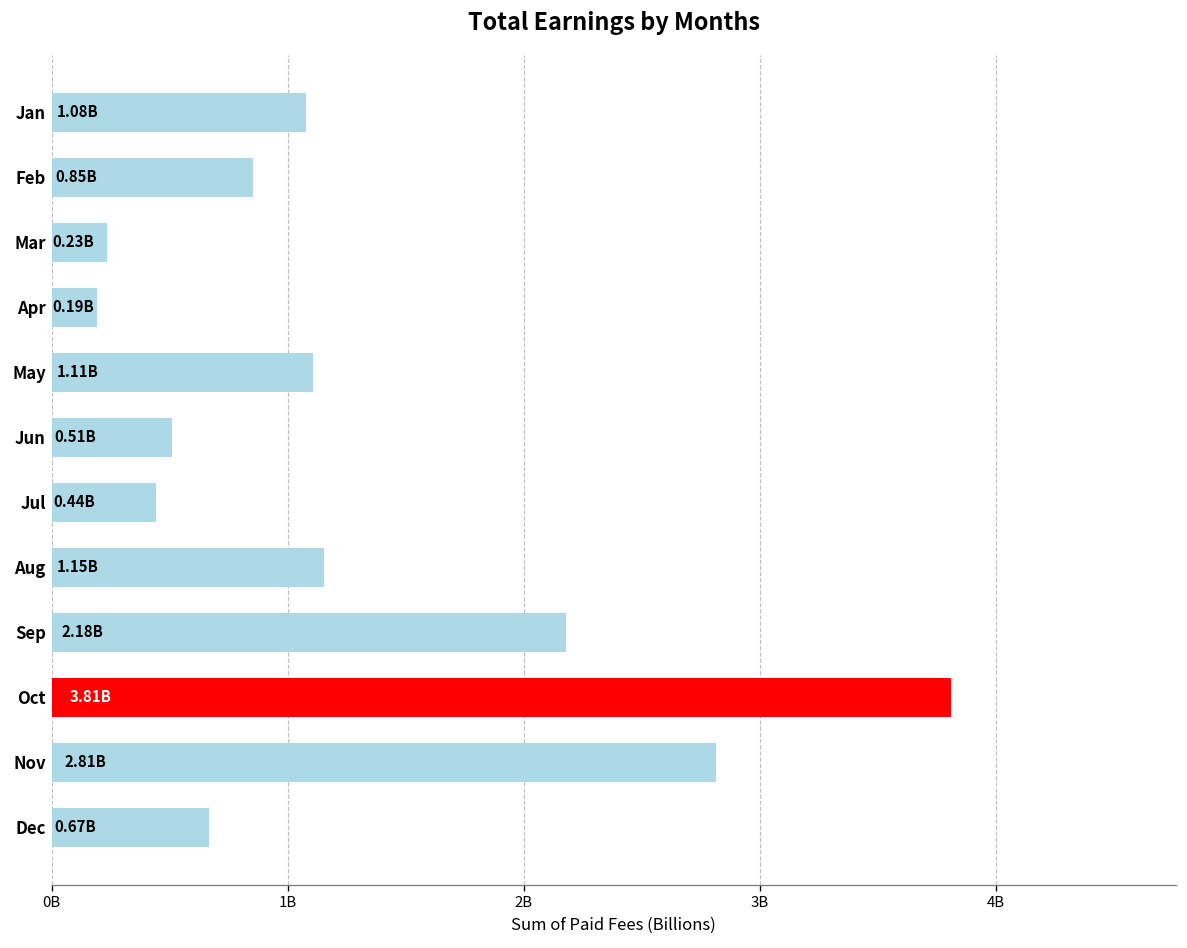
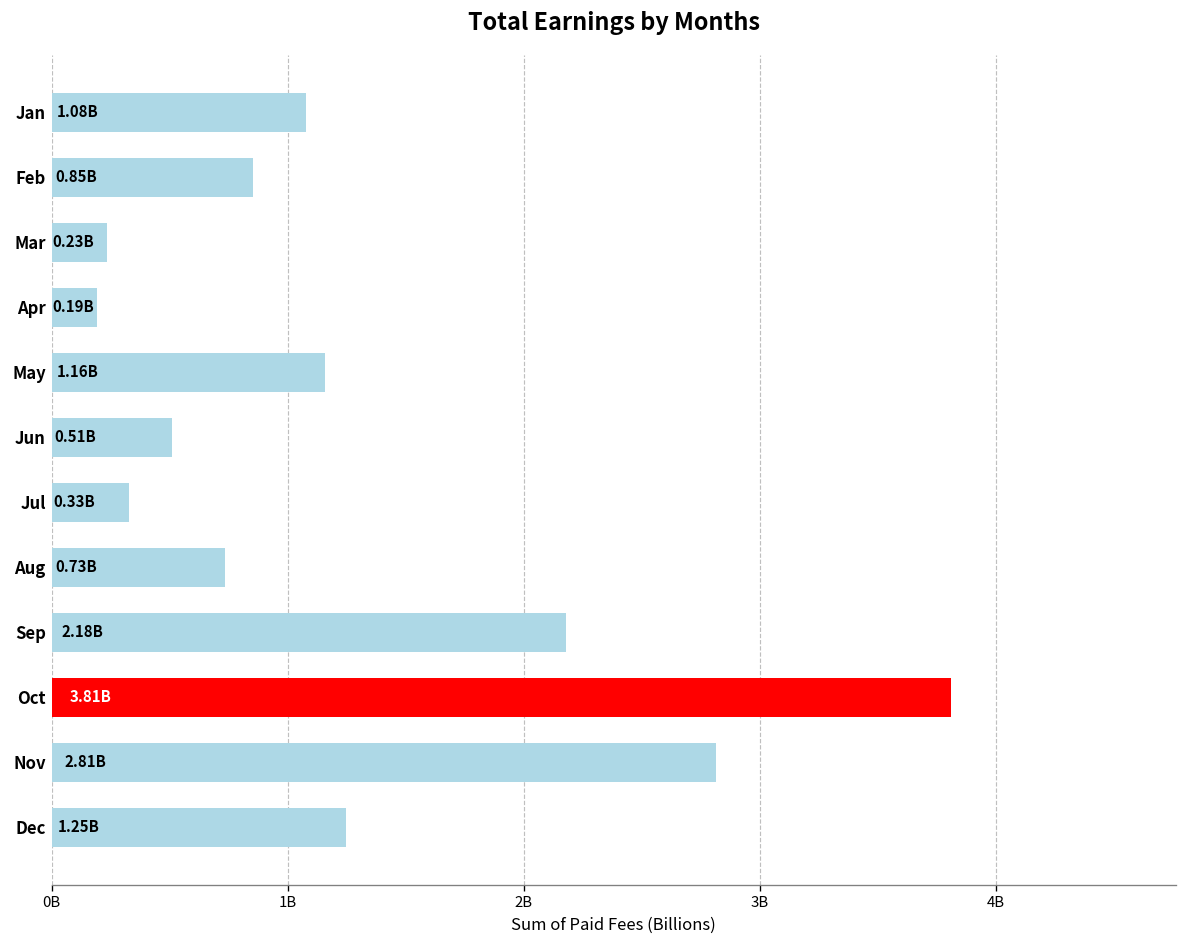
May: 1.11B -> 1.16B
Jul: 0.44B -> 0.33B
Aug: 1.15B -> 0.73B
Dec: 0.67B -> 1.25B
